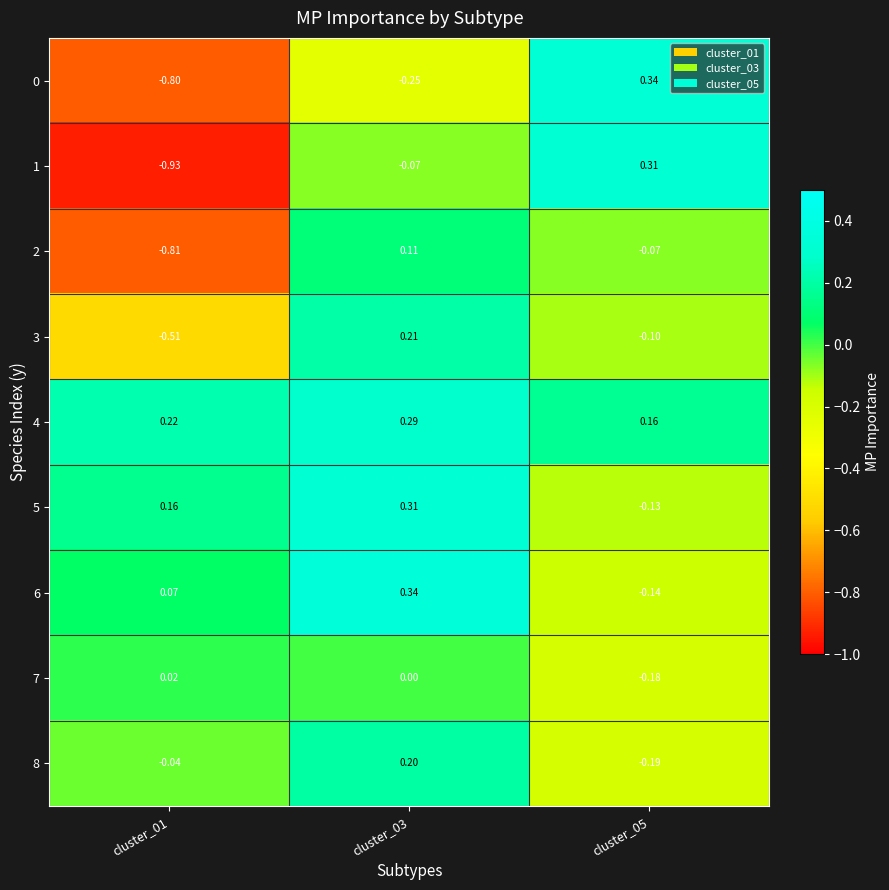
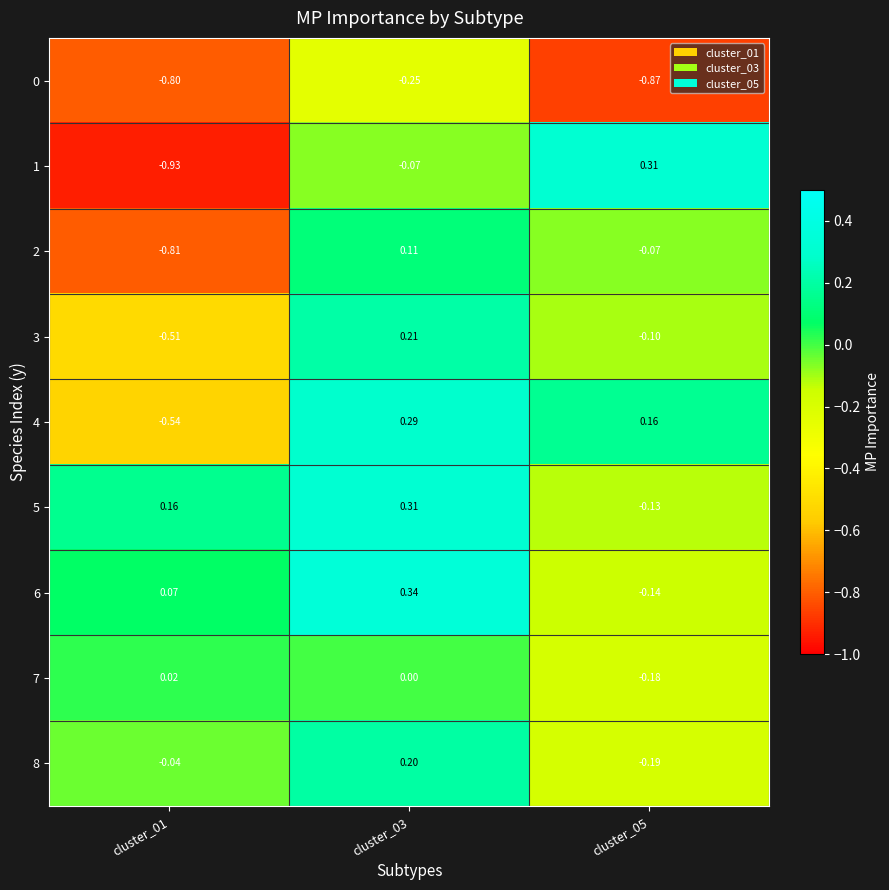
0, cluster_05: 0.34 -> -0.87
4, cluster_01: 0.22 -> -0.54
